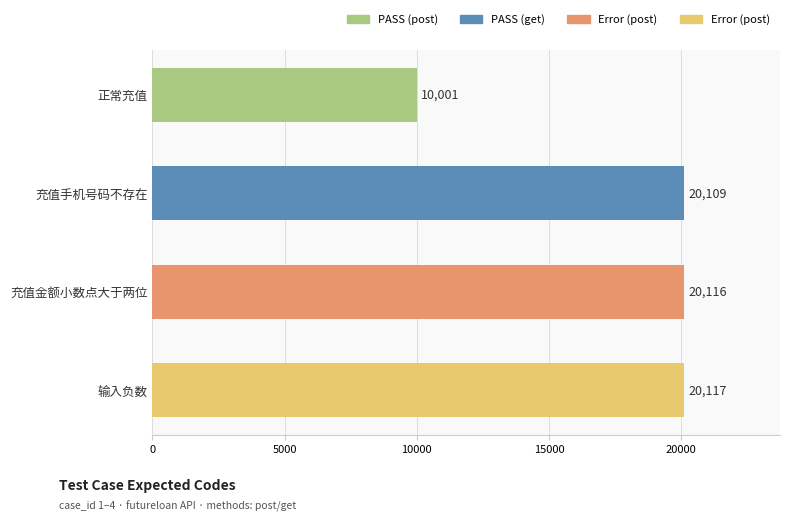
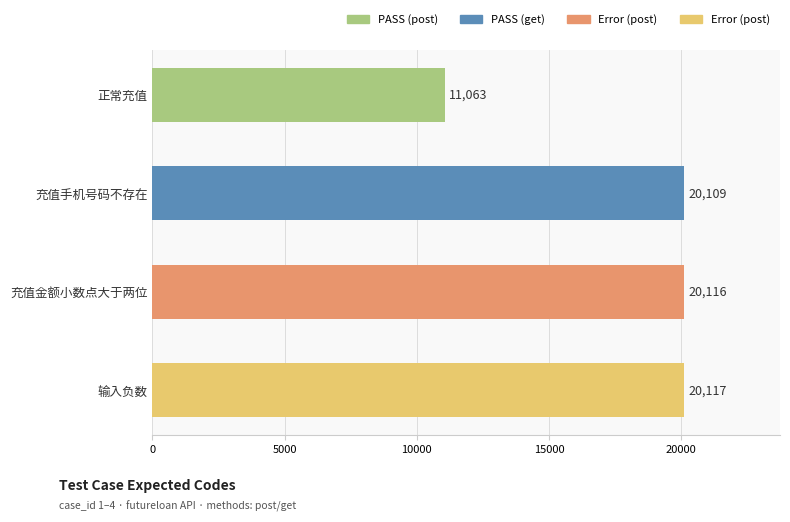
正常充值: 10,001 -> 11,063
